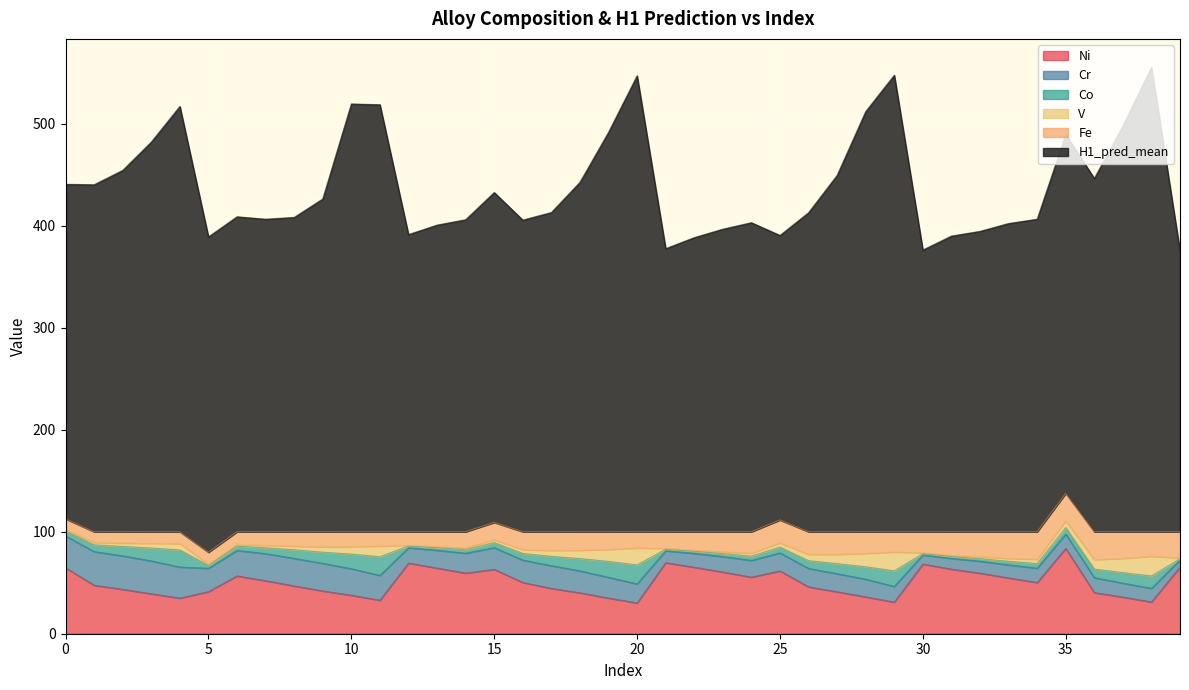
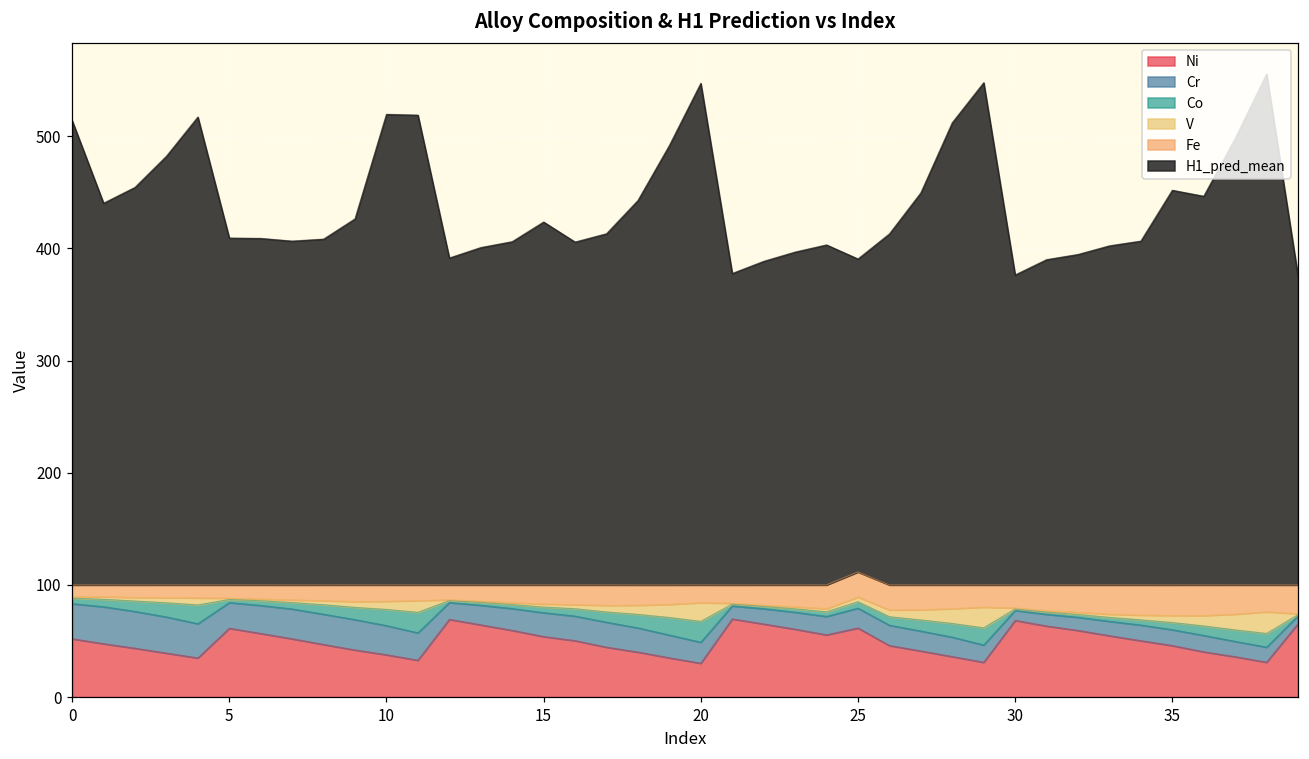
Ni, 0: 65 -> 52
H1_pred_mean, 0: 328 -> 414
Ni, 5: 41 -> 61
Ni, 15: 63 -> 54
Ni, 35: 84 -> 46
